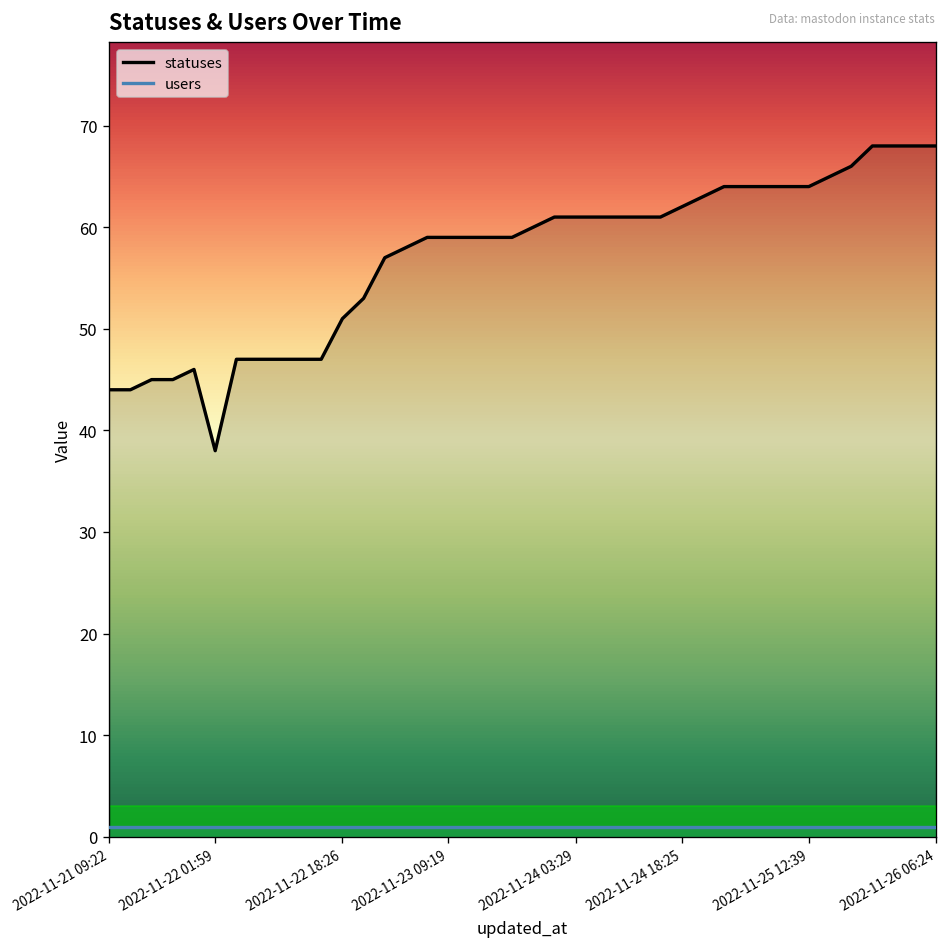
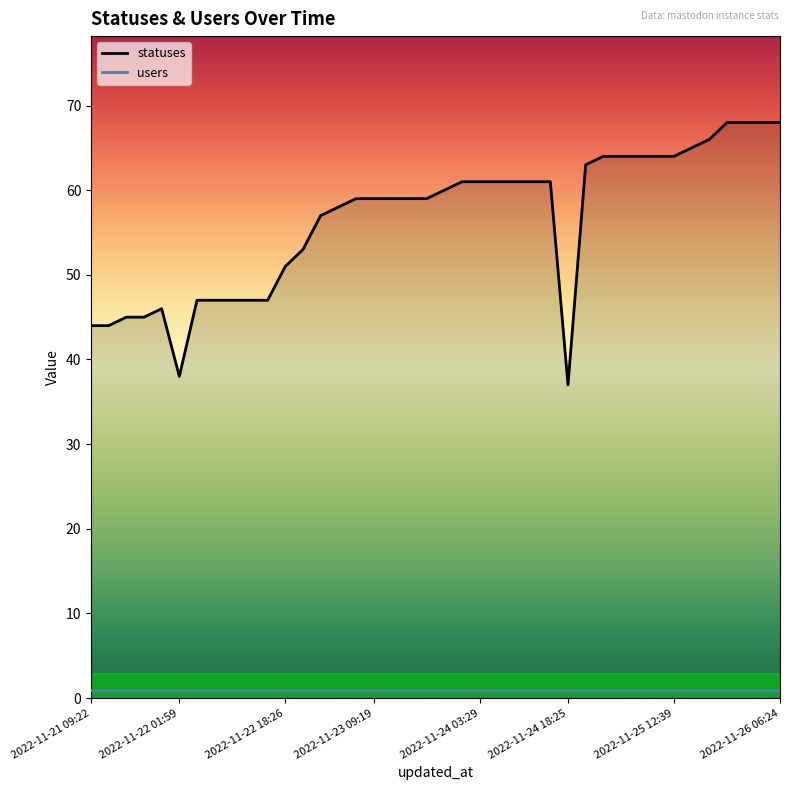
statuses, 2022-11-24 18:25: 62 -> 37
